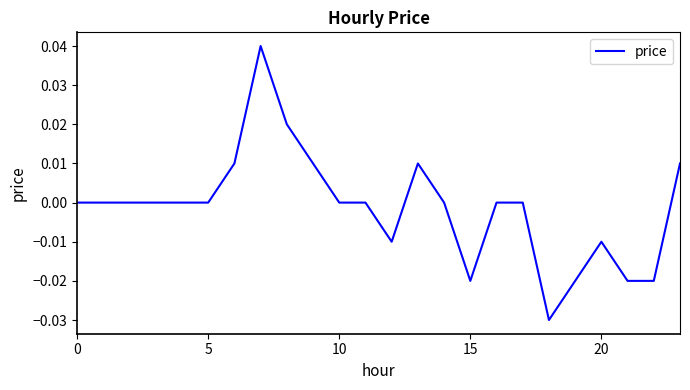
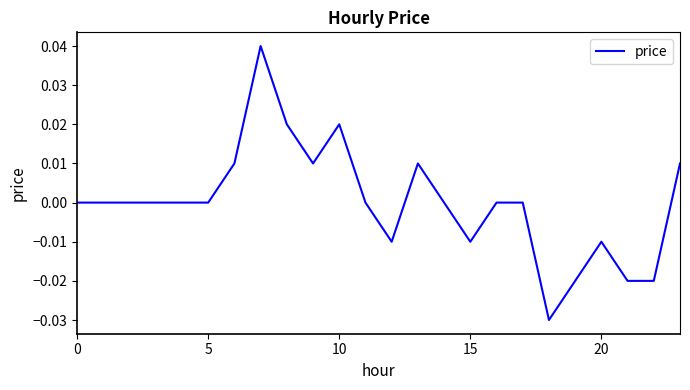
10: 0.00 -> 0.02
15: -0.02 -> -0.01
